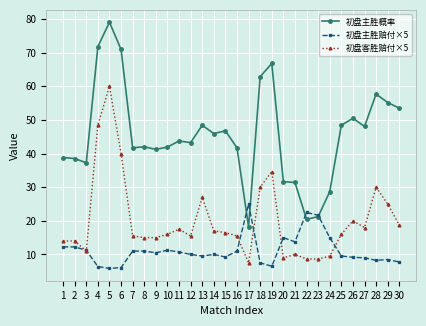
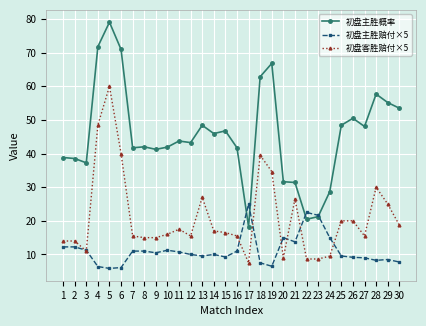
初盘客胜赔付×5, 18: 30 -> 40
初盘客胜赔付×5, 21: 10 -> 27
初盘客胜赔付×5, 25: 16 -> 20
初盘客胜赔付×5, 27: 18 -> 16
